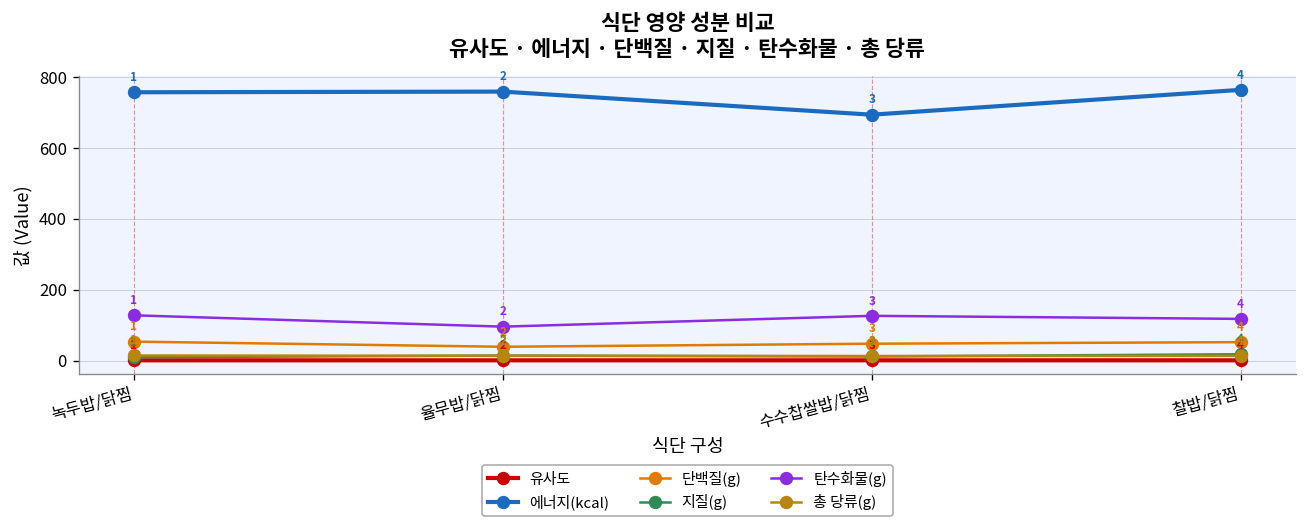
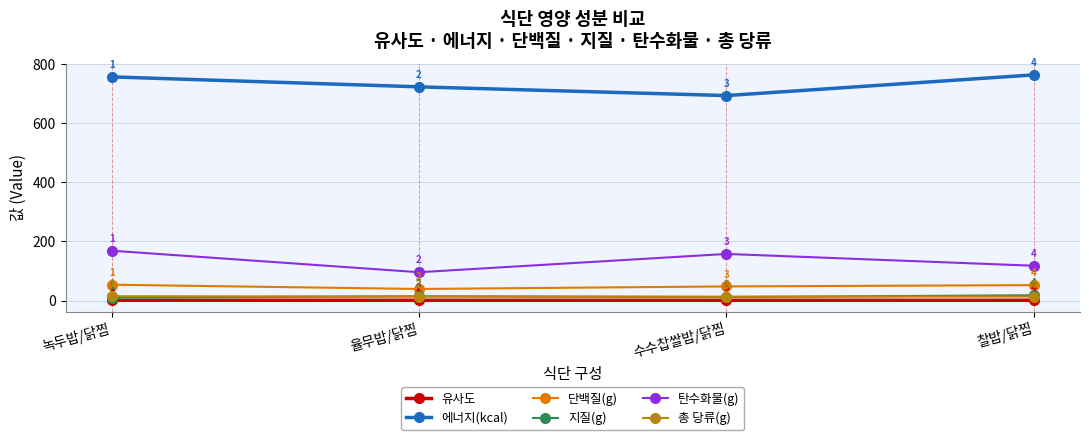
탄수화물(g), 녹두밥/닭찜: 130 -> 170
에너지(kcal), 율무밥/닭찜: 760 -> 720
탄수화물(g), 수수찹쌀밥/닭찜: 130 -> 160
